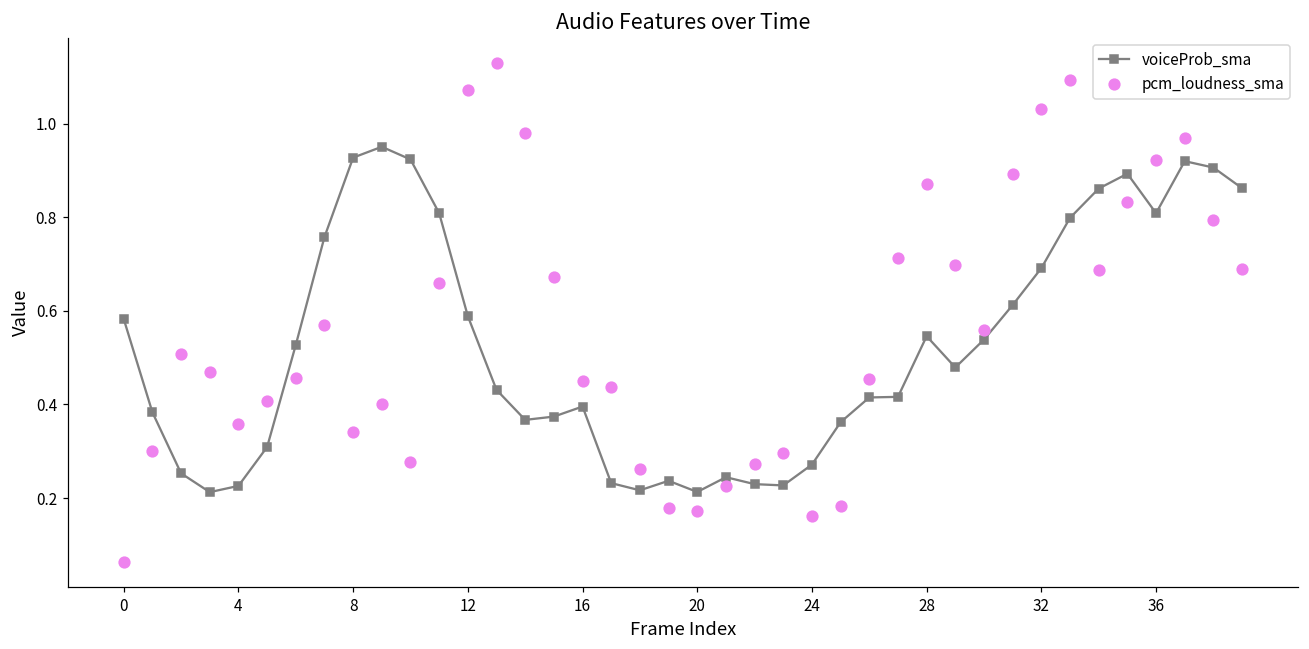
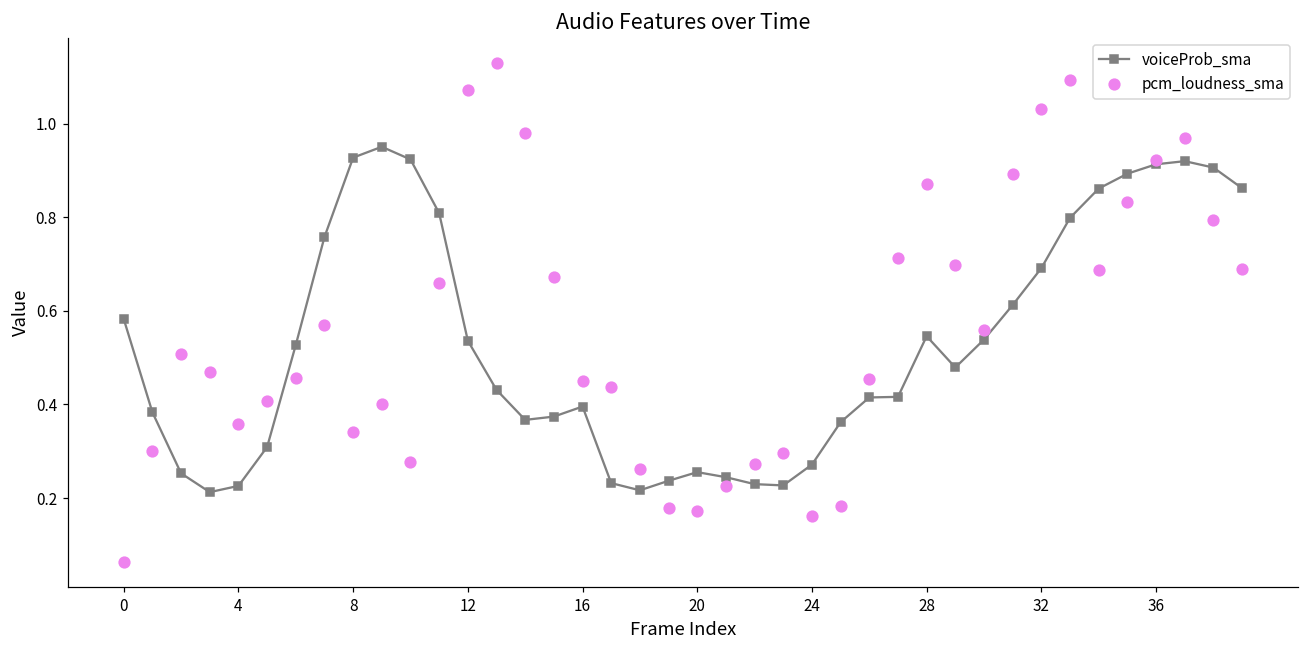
voiceProb_sma, 12: 0.59 -> 0.54
voiceProb_sma, 20: 0.21 -> 0.26
voiceProb_sma, 36: 0.81 -> 0.91
